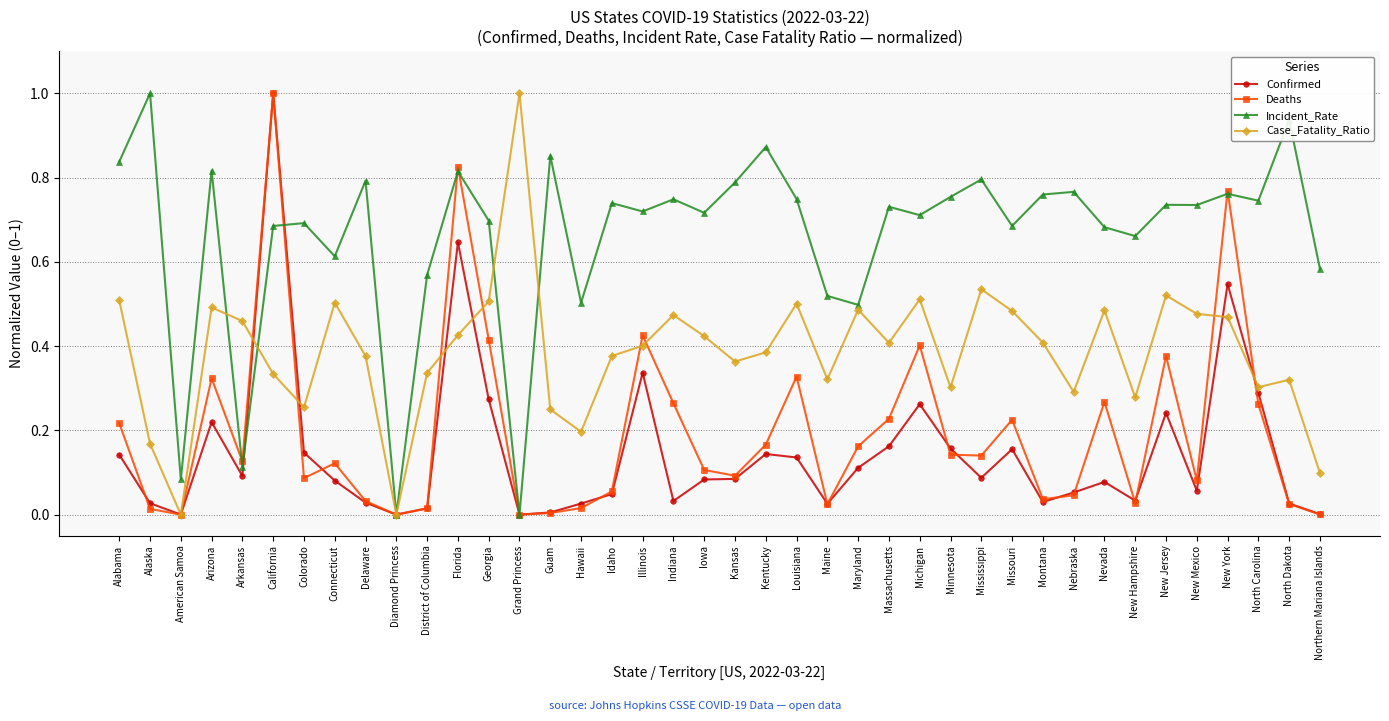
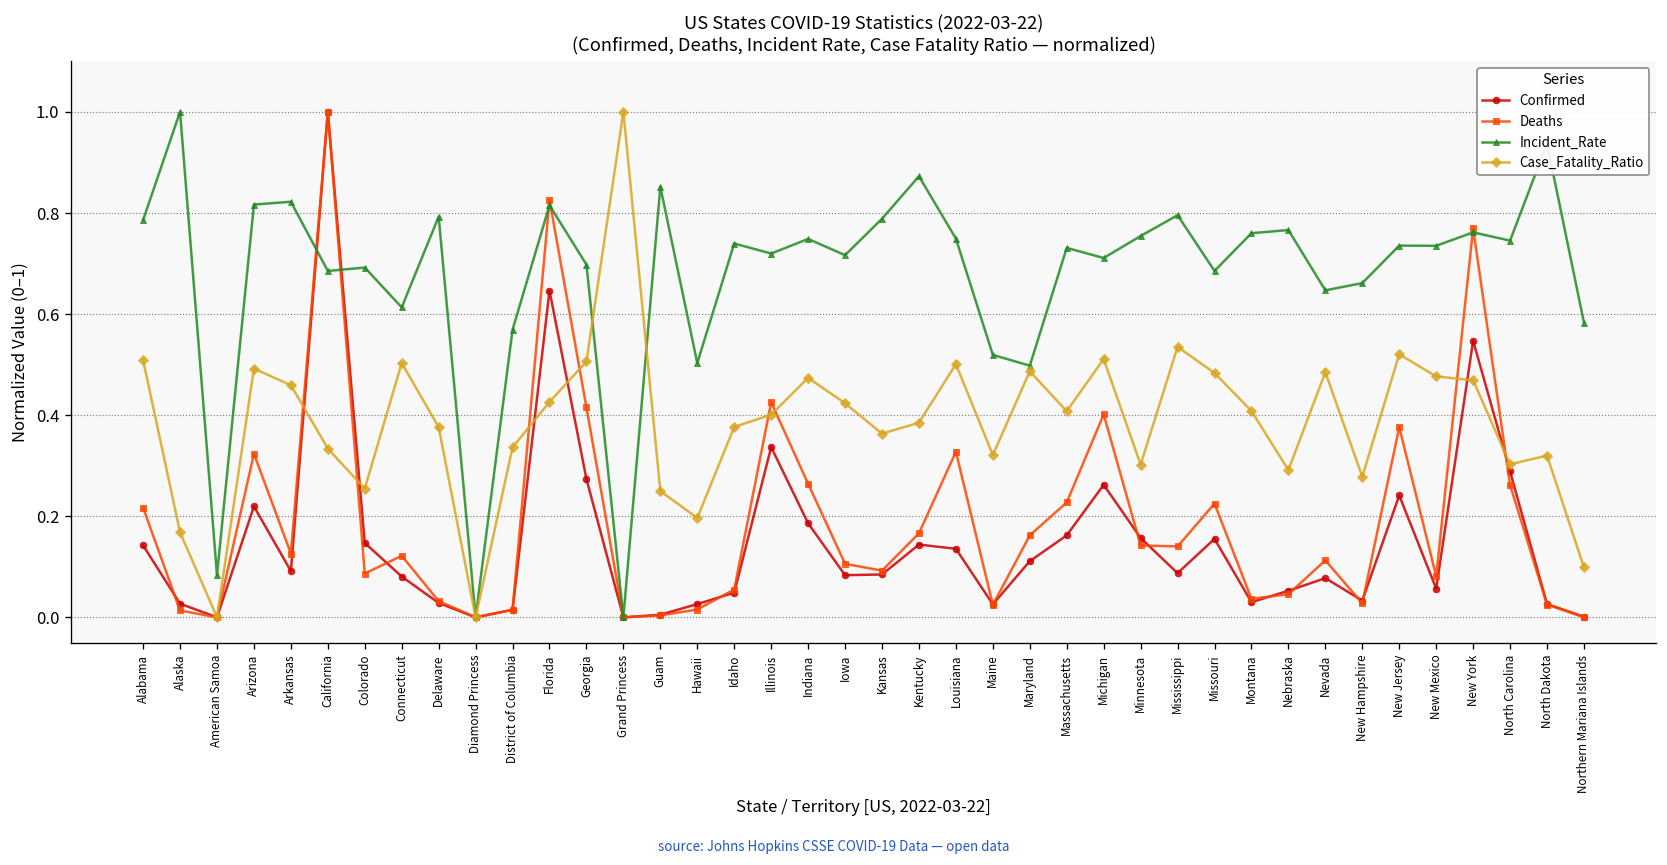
Incident_Rate, Alabama: 0.84 -> 0.79
Incident_Rate, Arkansas: 0.11 -> 0.82
Confirmed, Indiana: 0.03 -> 0.19
Deaths, Nevada: 0.27 -> 0.11
Incident_Rate, Nevada: 0.68 -> 0.65
